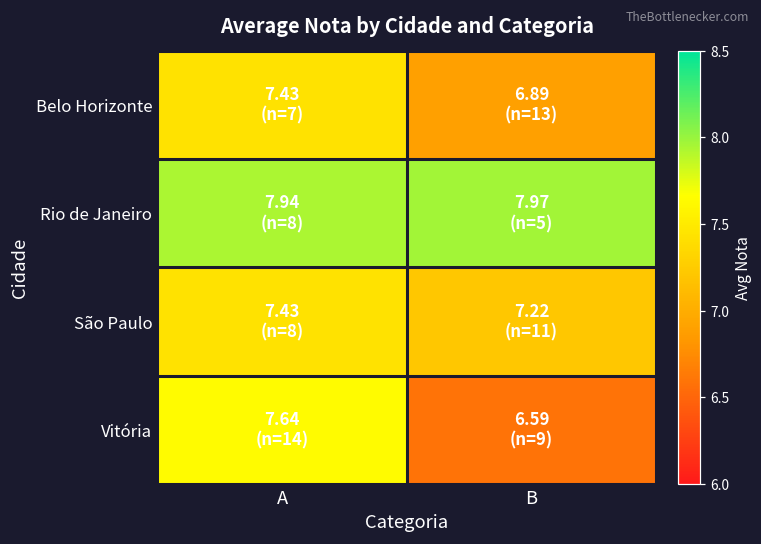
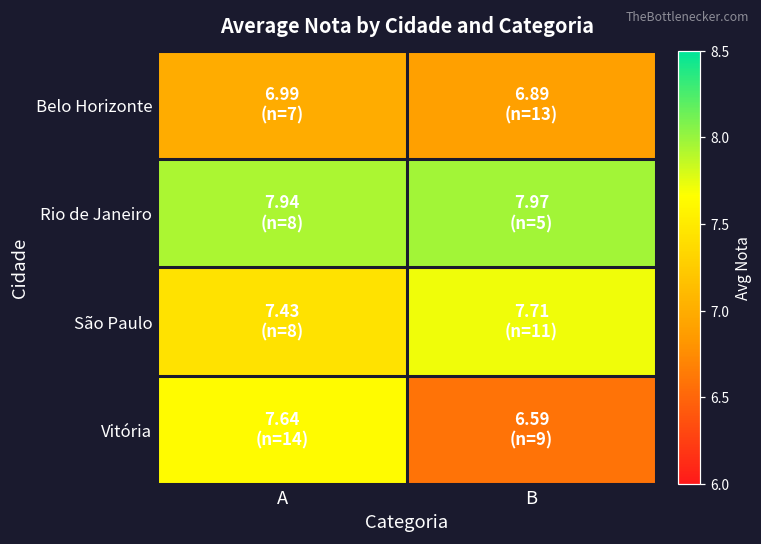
Belo Horizonte, A: 7.43 -> 6.99
São Paulo, B: 7.22 -> 7.71
